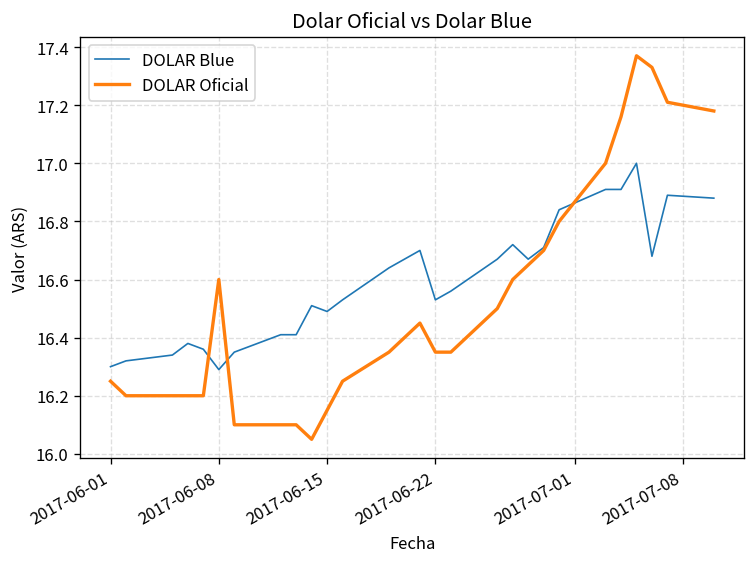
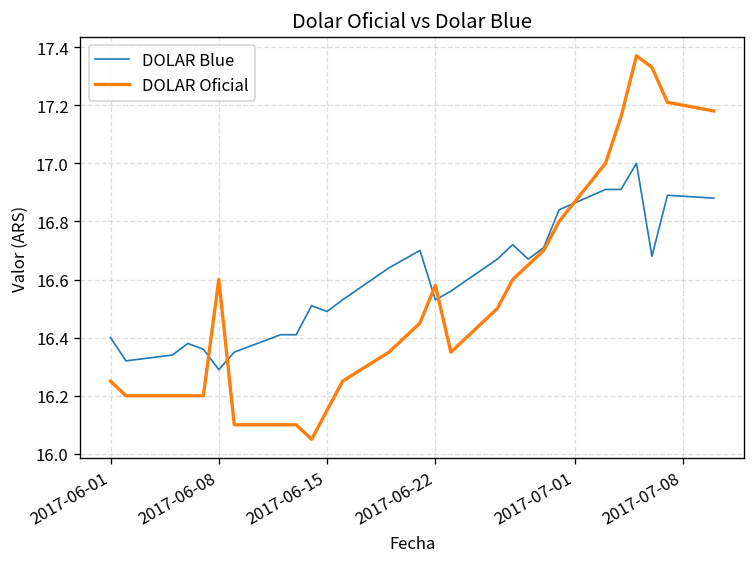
DOLAR Blue, 2017-06-01: 16.3 -> 16.4
DOLAR Oficial, 2017-06-22: 16.35 -> 16.58
